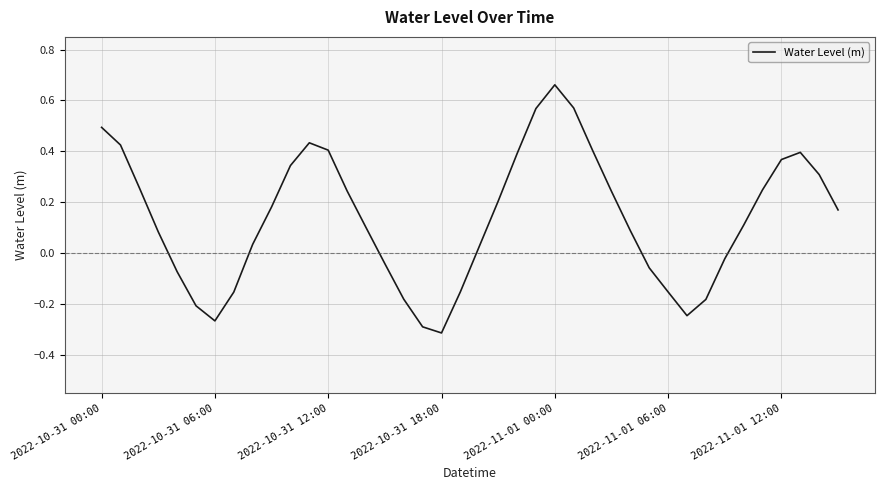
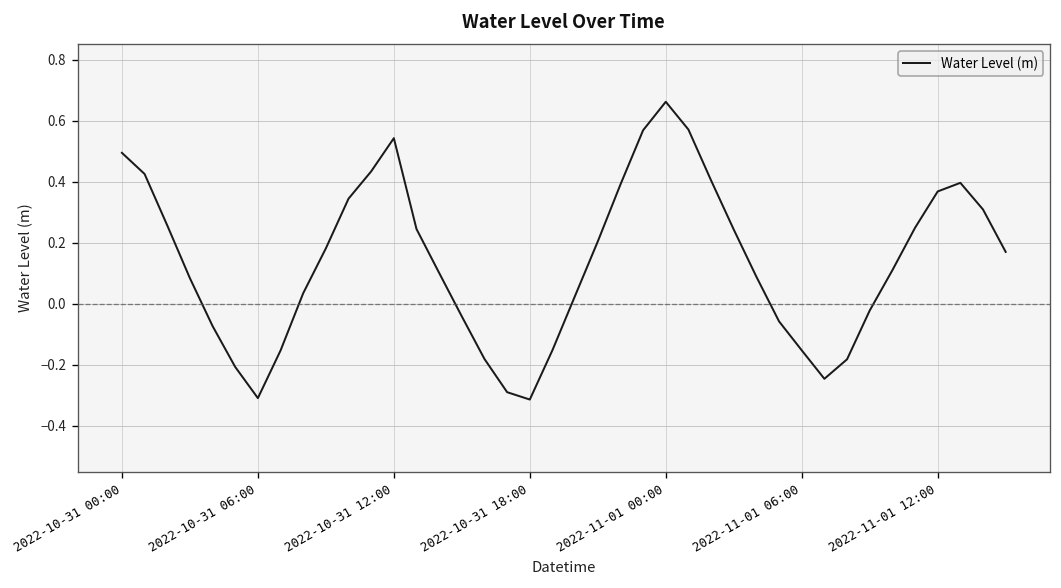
2022-10-31 06:00: -0.27 -> -0.31
2022-10-31 12:00: 0.40 -> 0.54
